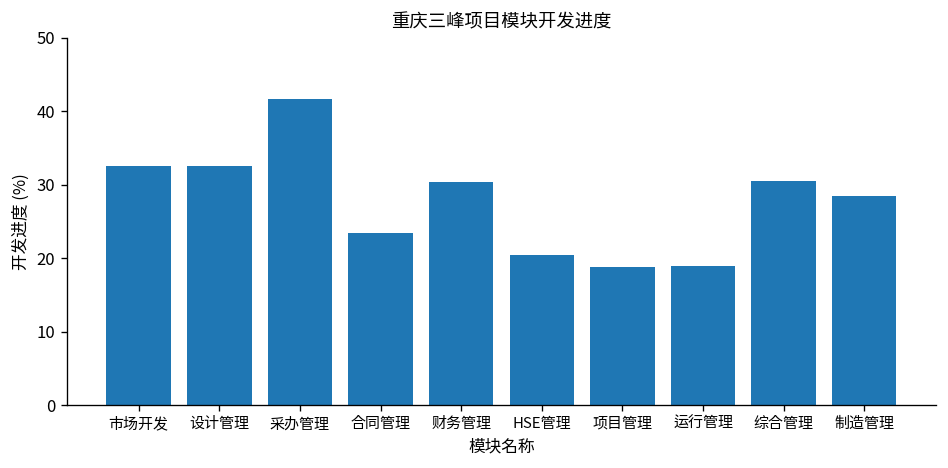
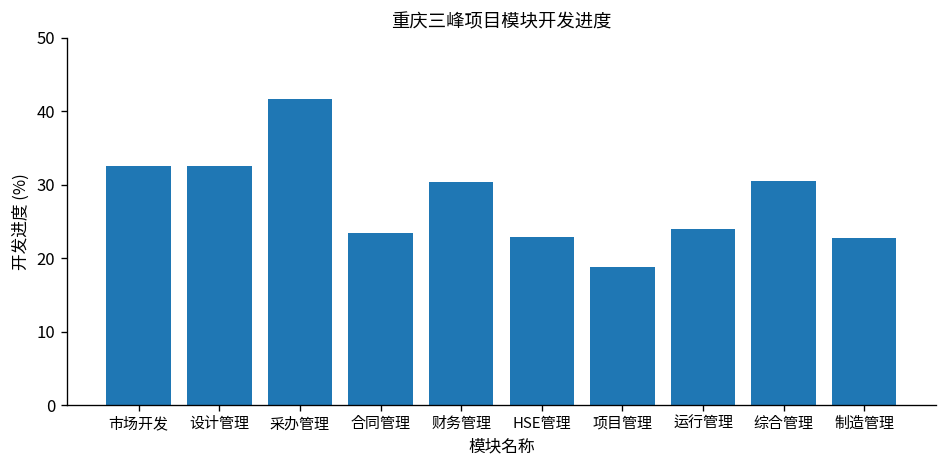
HSE管理: 20 -> 23
运行管理: 19 -> 24
制造管理: 28 -> 23
